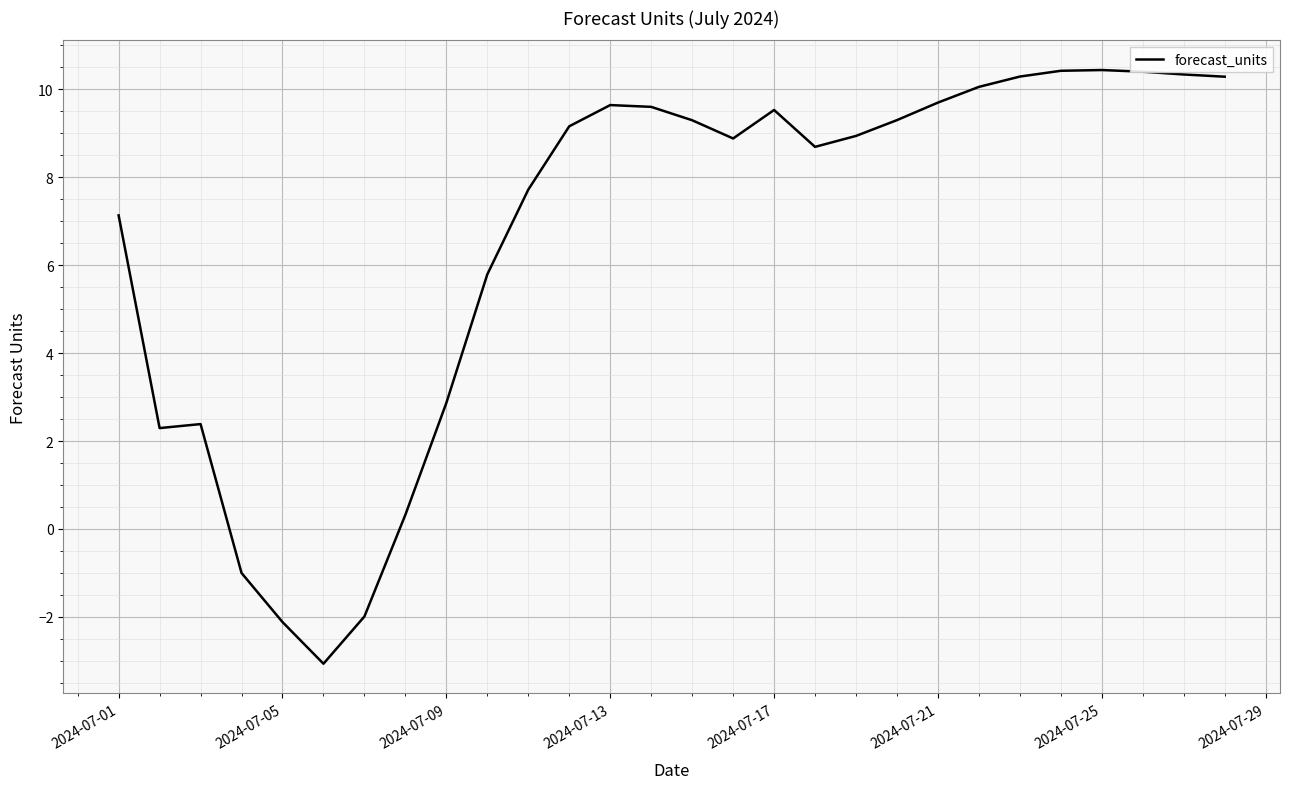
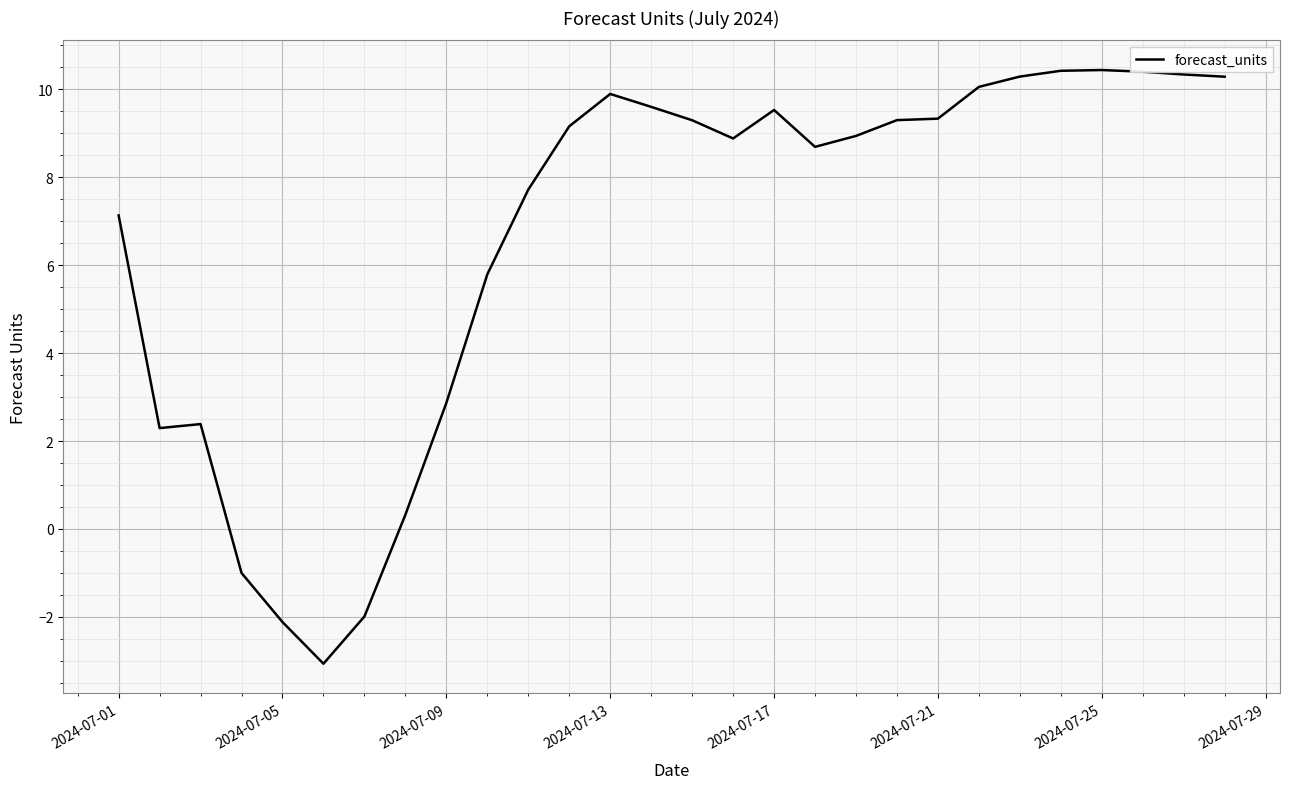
2024-07-13: 9.6 -> 9.9
2024-07-21: 9.7 -> 9.3
